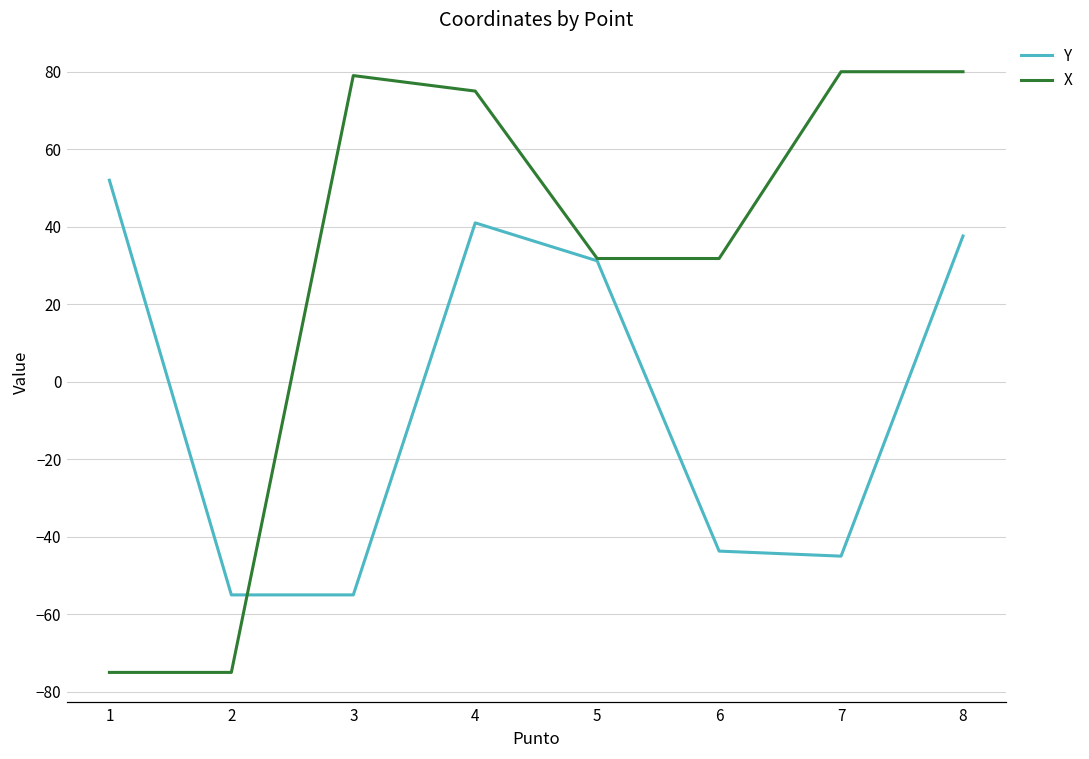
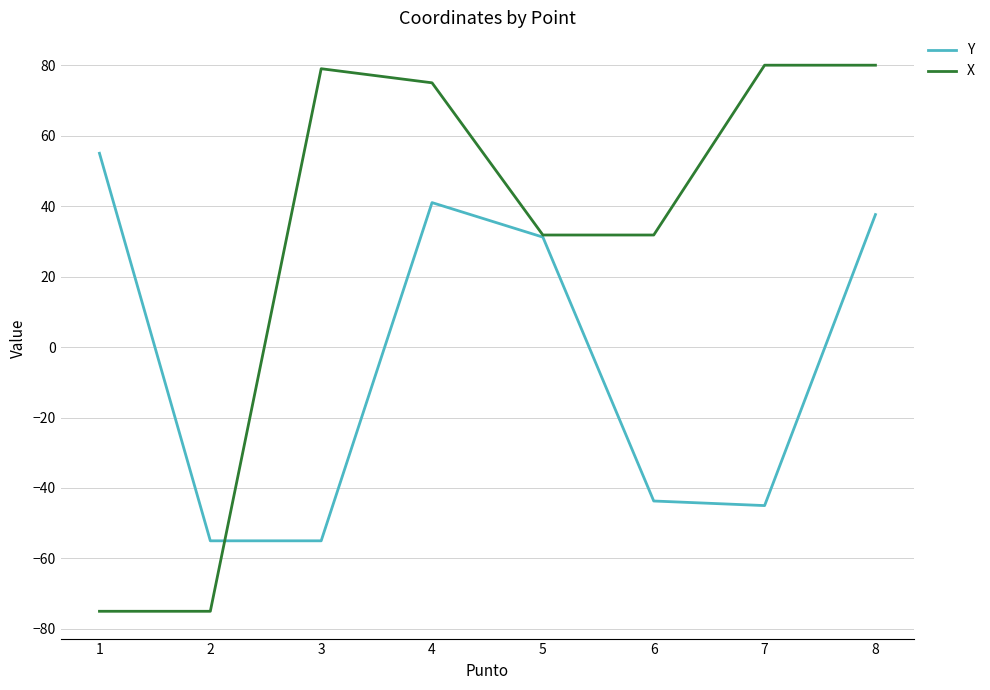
Y, 1: 52 -> 55
